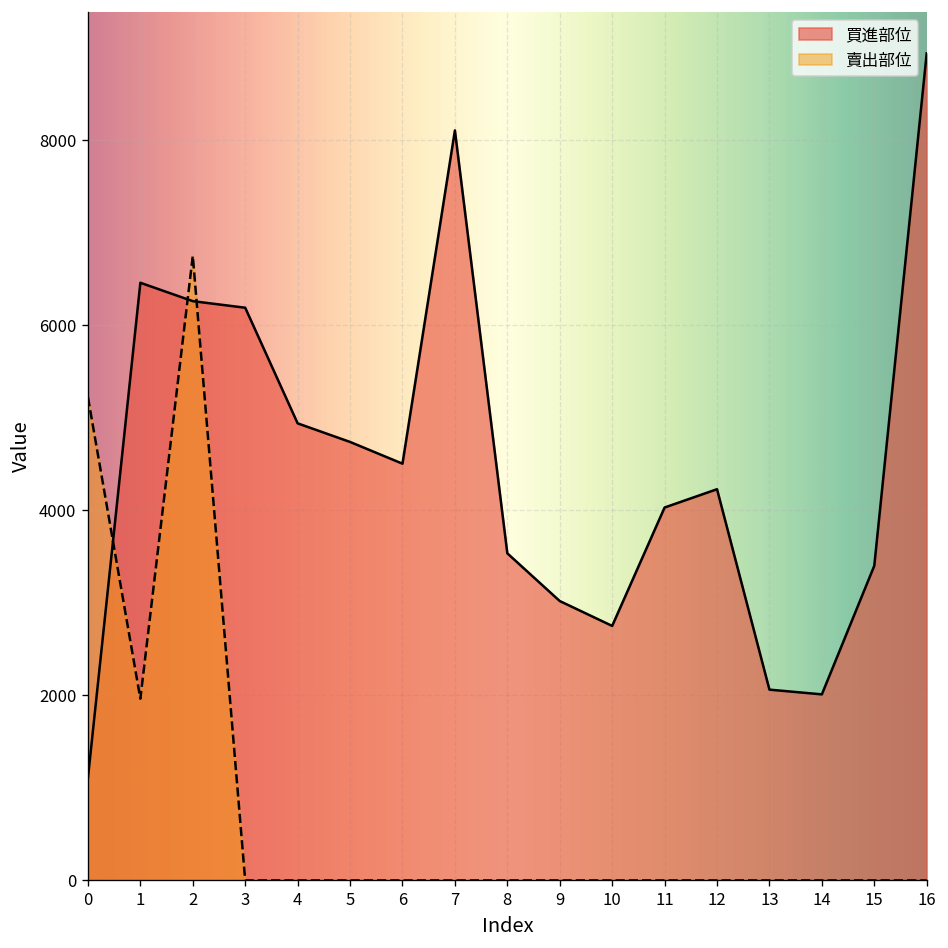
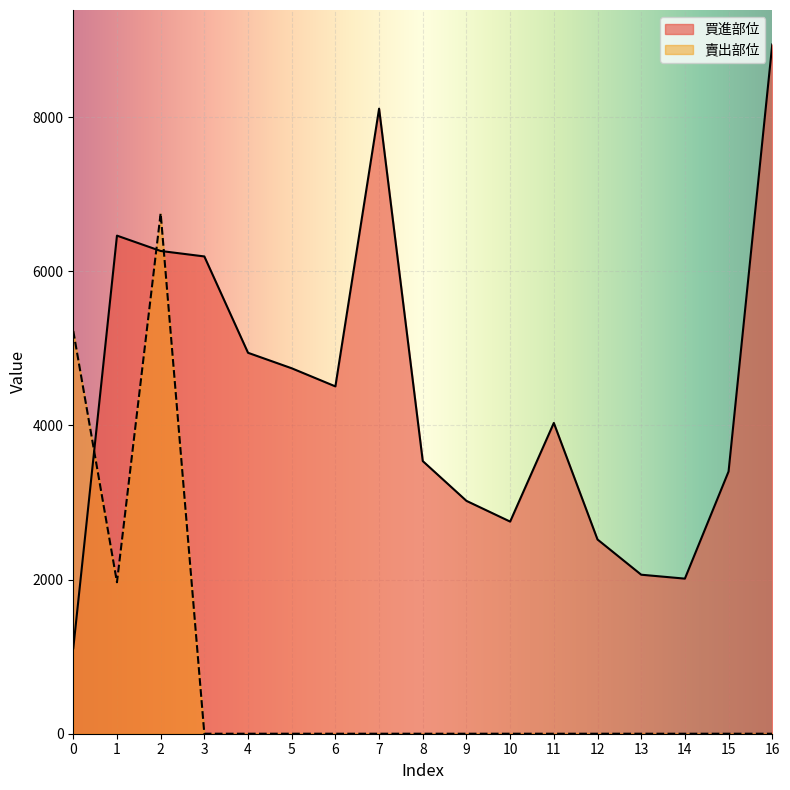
買進部位, 12: 4200 -> 2500
